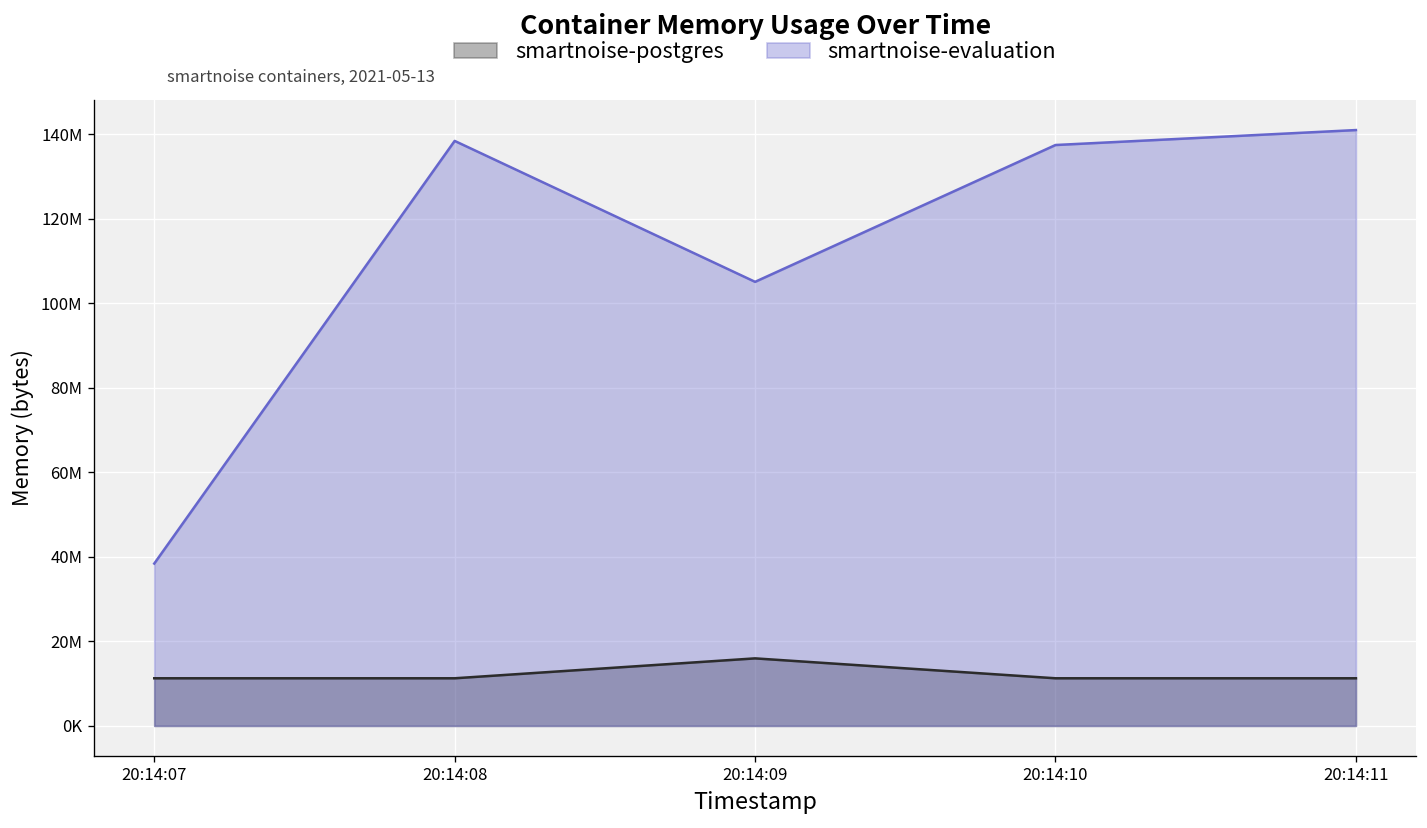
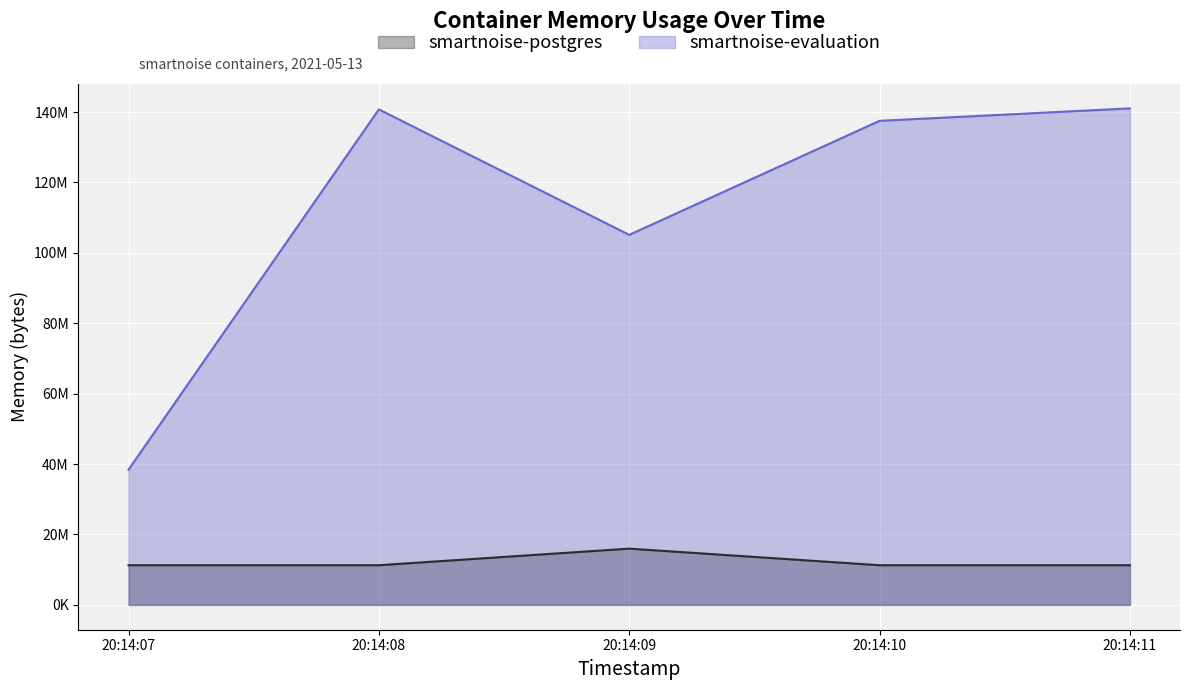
smartnoise-evaluation, 20:14:08: 138000000 -> 141000000
